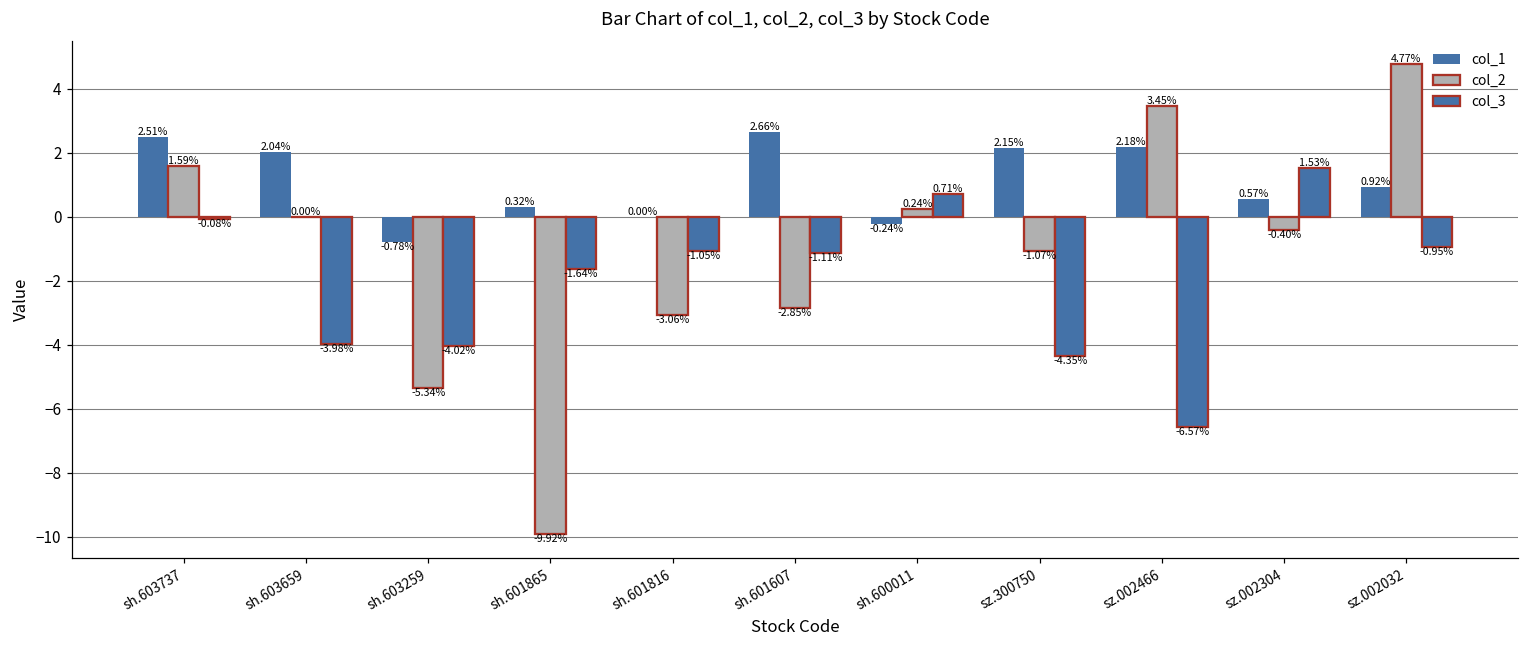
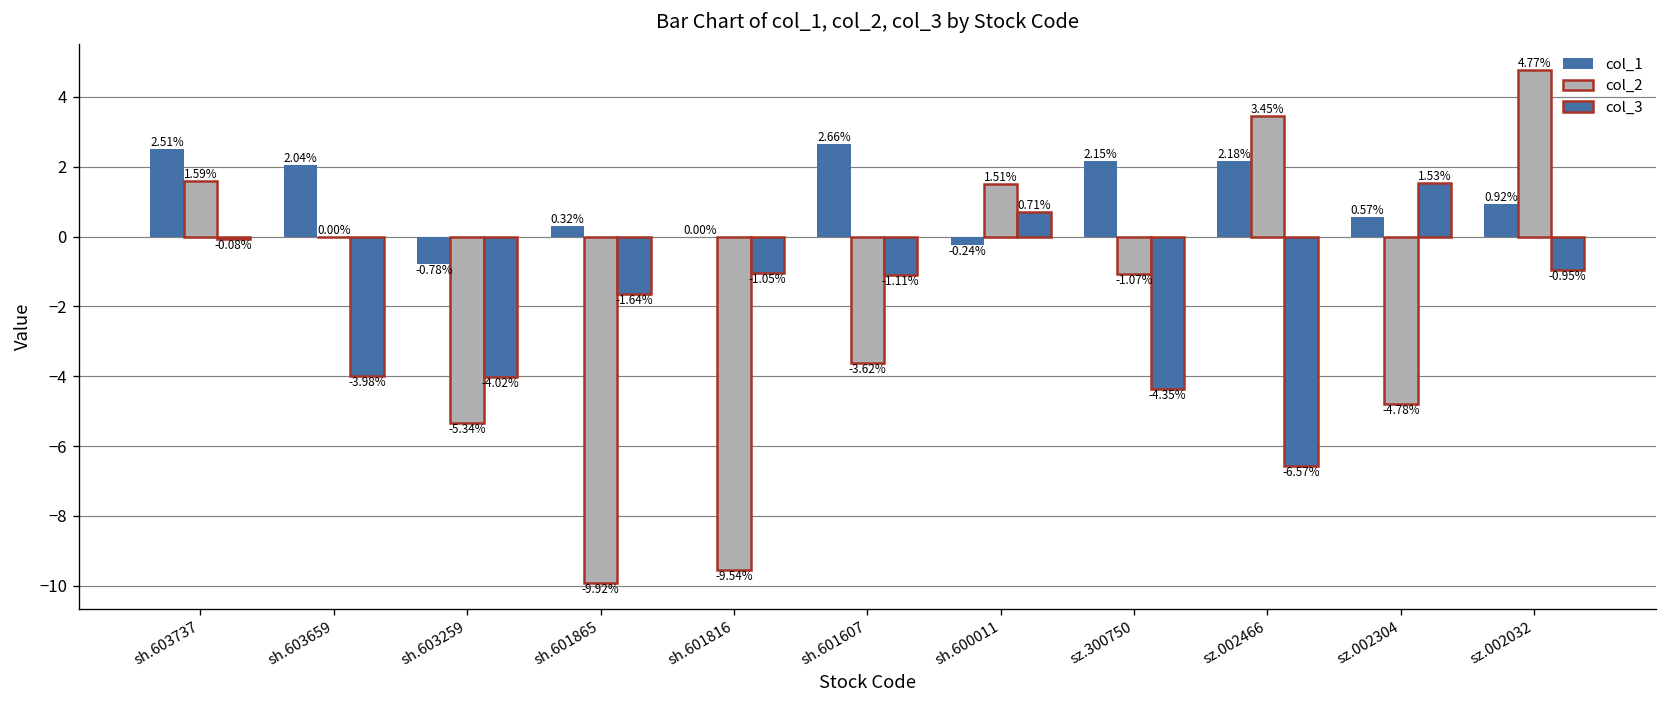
col_2, sh.601816: -3.06% -> -9.54%
col_2, sh.601607: -2.85% -> -3.62%
col_2, sh.600011: 0.24% -> 1.51%
col_2, sz.002304: -0.40% -> -4.78%
